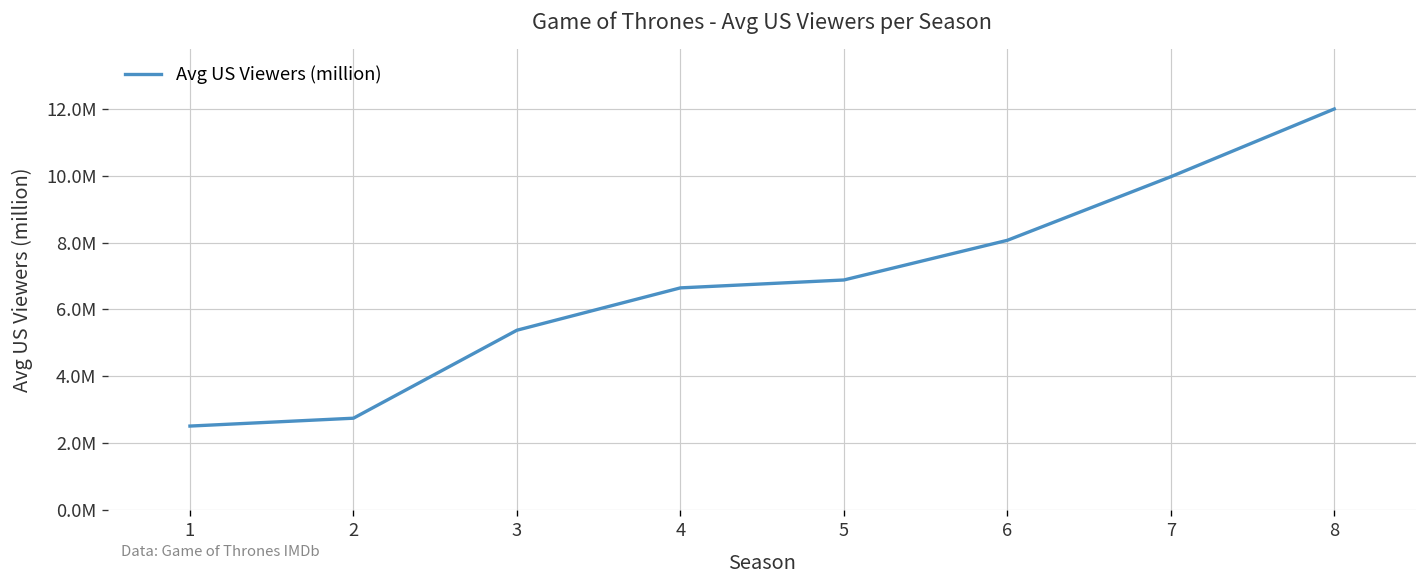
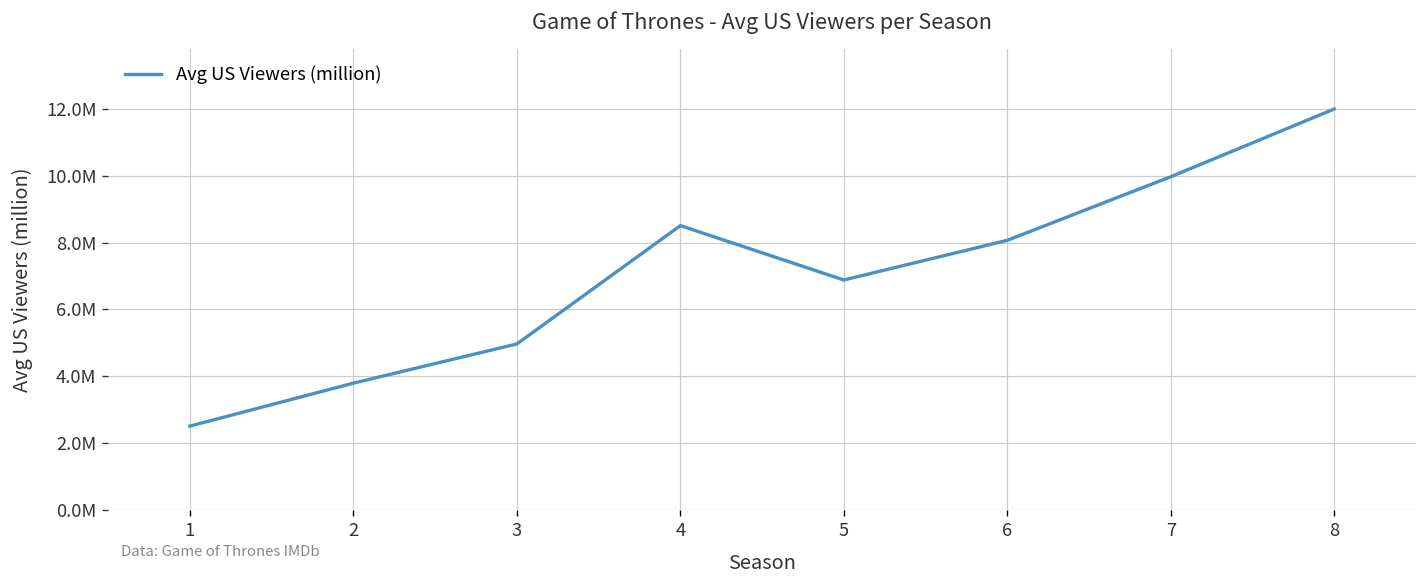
2: 2800000 -> 3800000
3: 5400000 -> 5000000
4: 6600000 -> 8500000
